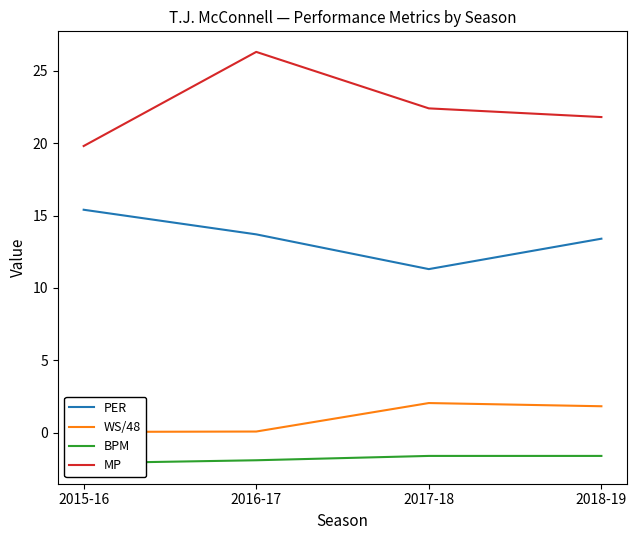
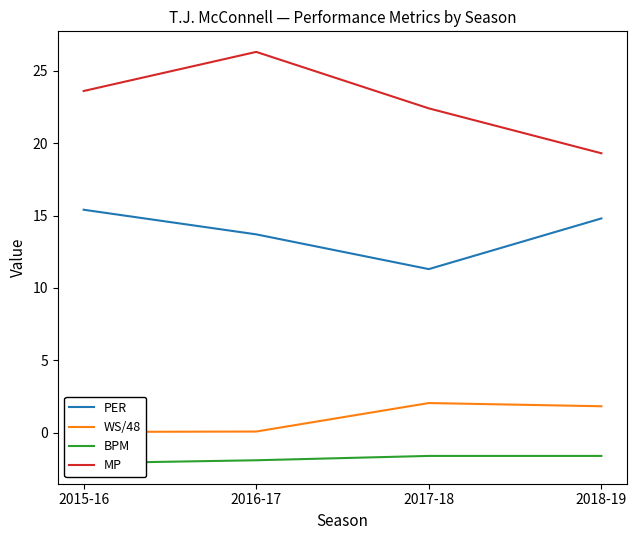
MP, 2015-16: 19.8 -> 23.6
PER, 2018-19: 13.4 -> 14.8
MP, 2018-19: 21.8 -> 19.3
